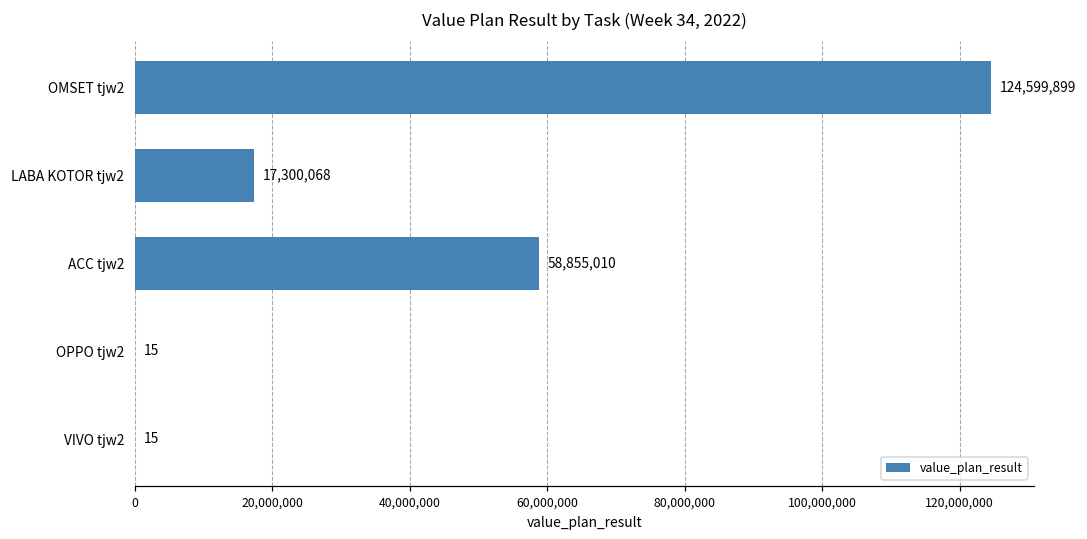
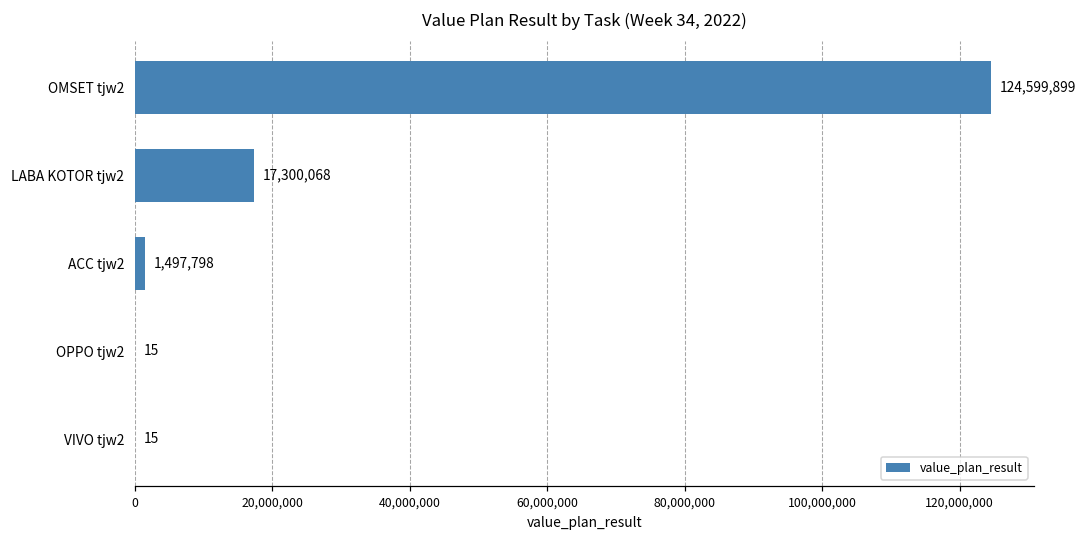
ACC tjw2: 58,855,010 -> 1,497,798
